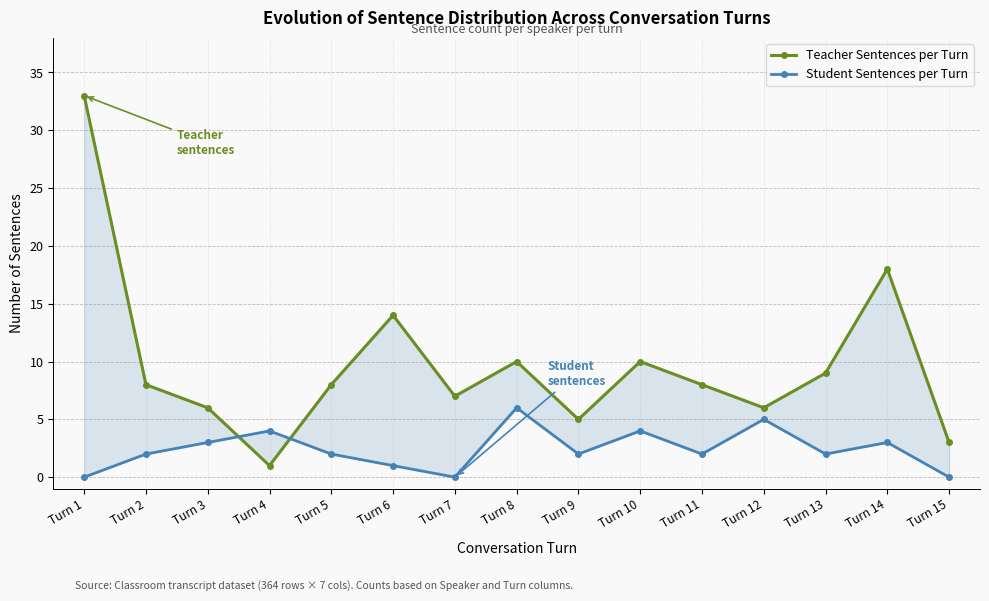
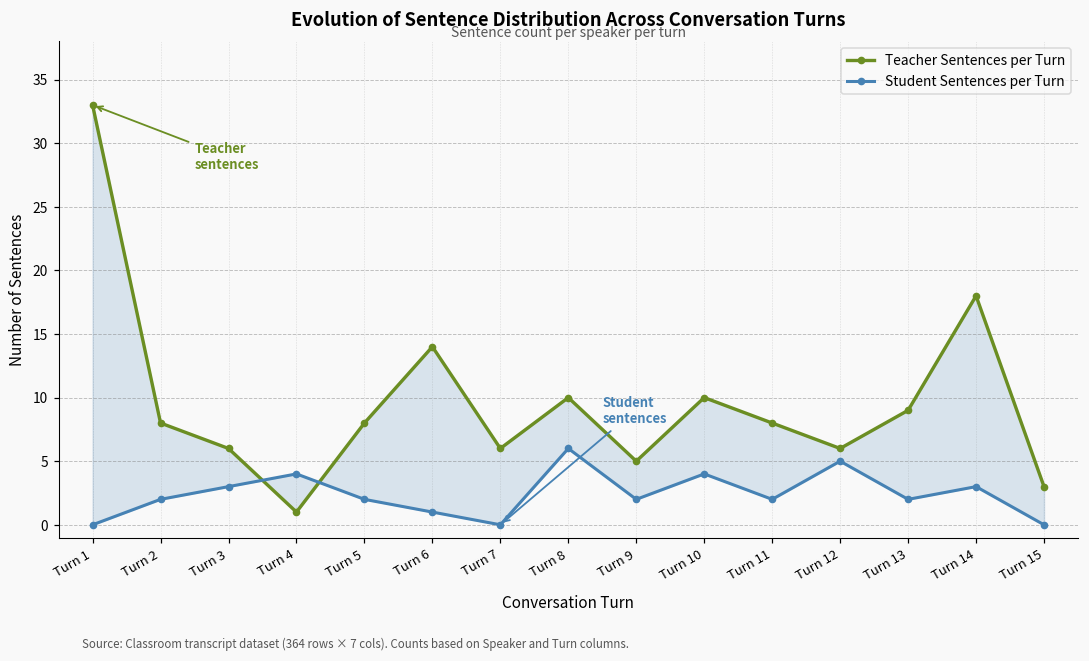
Teacher Sentences per Turn, Turn 7: 7 -> 6
